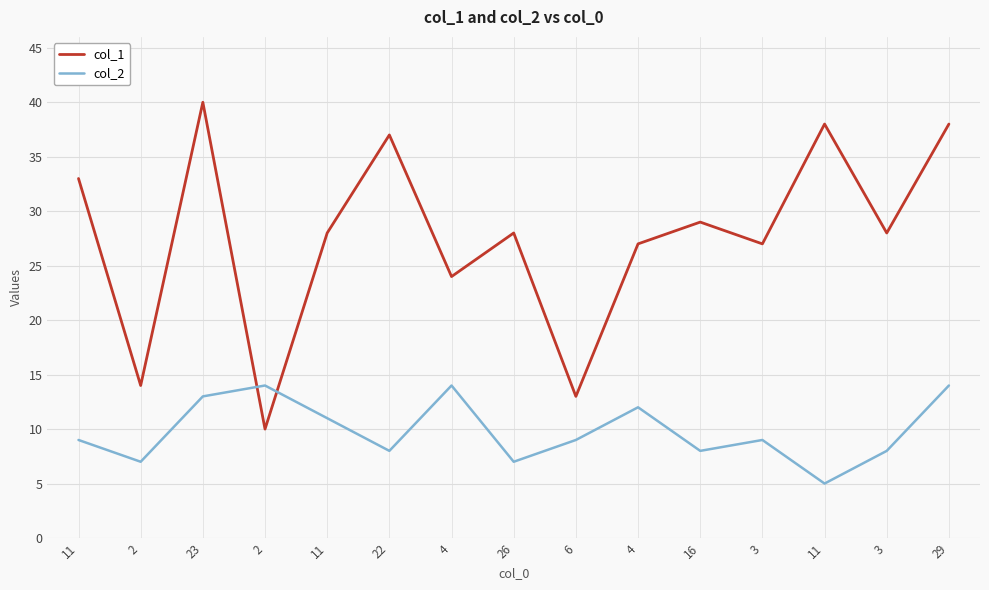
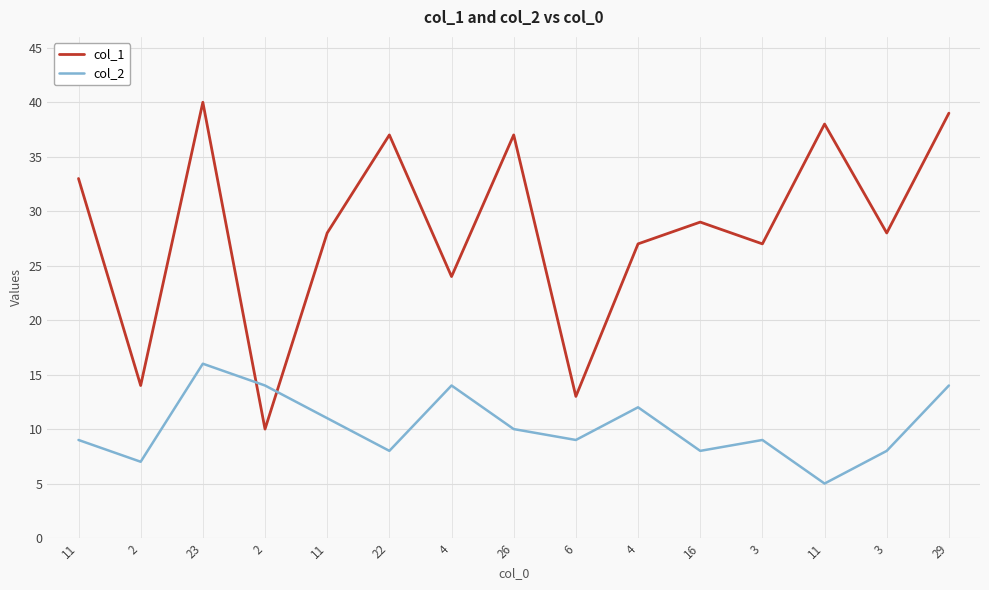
col_2, 23: 13 -> 16
col_1, 26: 28 -> 37
col_2, 26: 7 -> 10
col_1, 29: 38 -> 39
